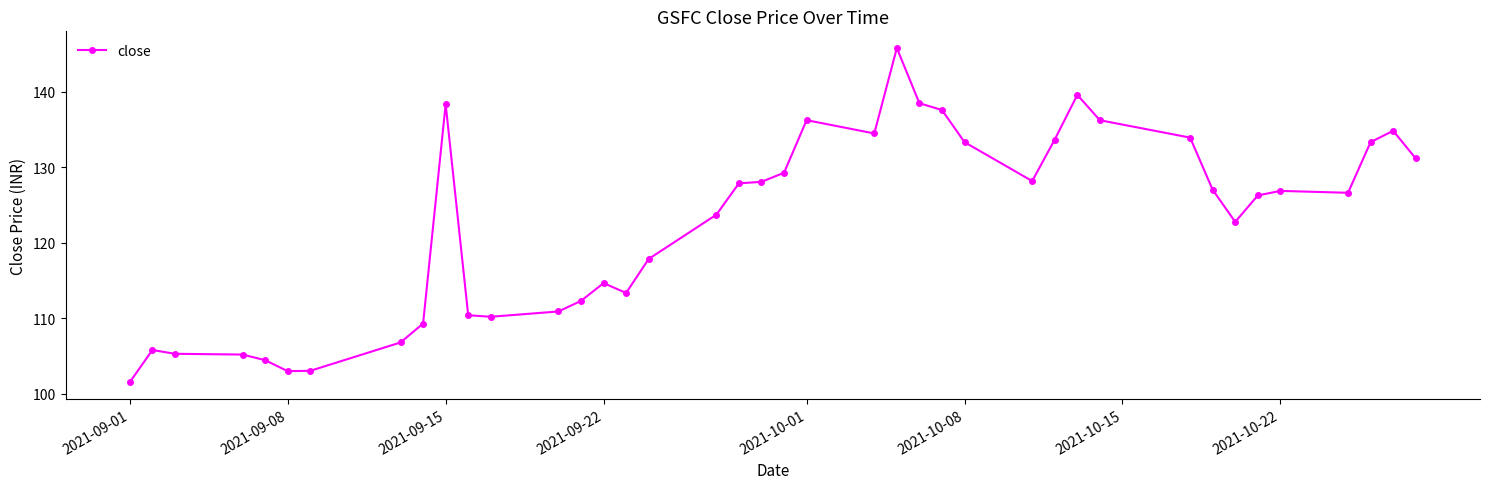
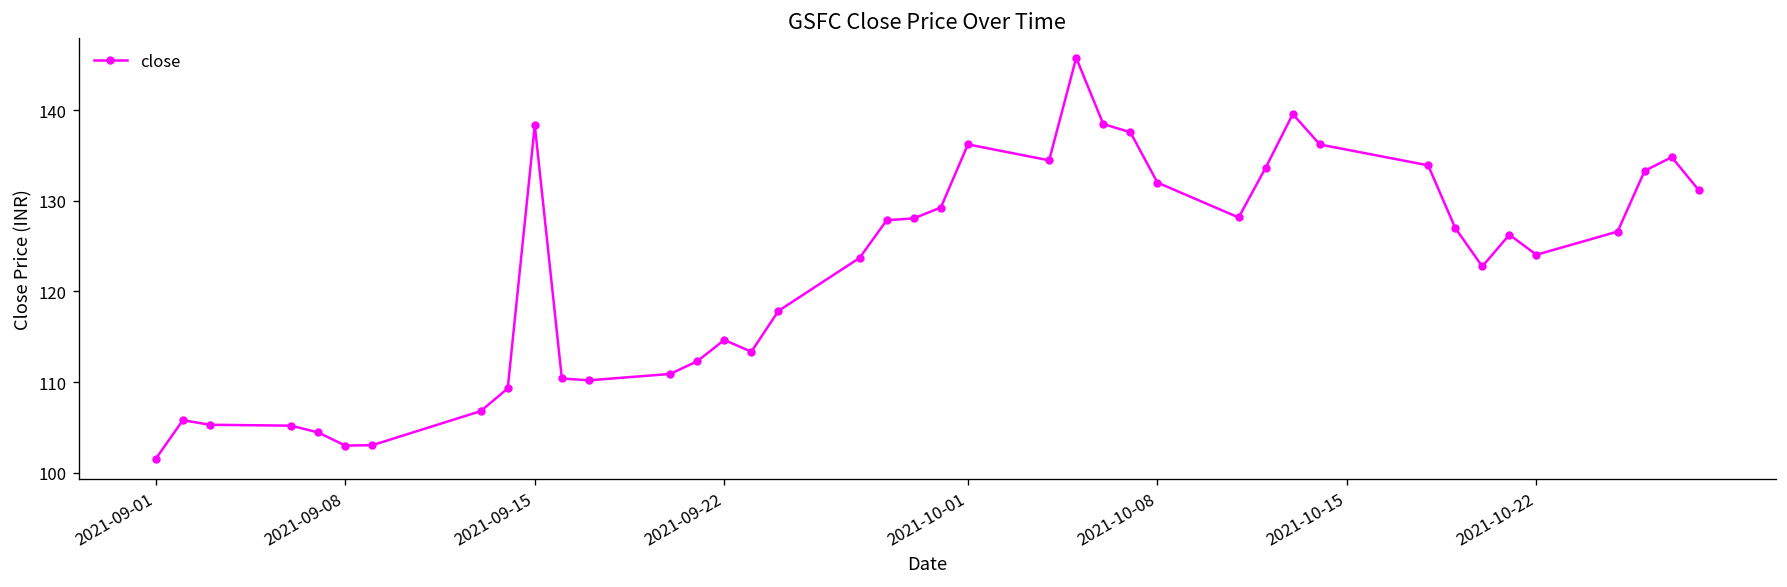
2021-10-08: 133 -> 132
2021-10-22: 127 -> 124
